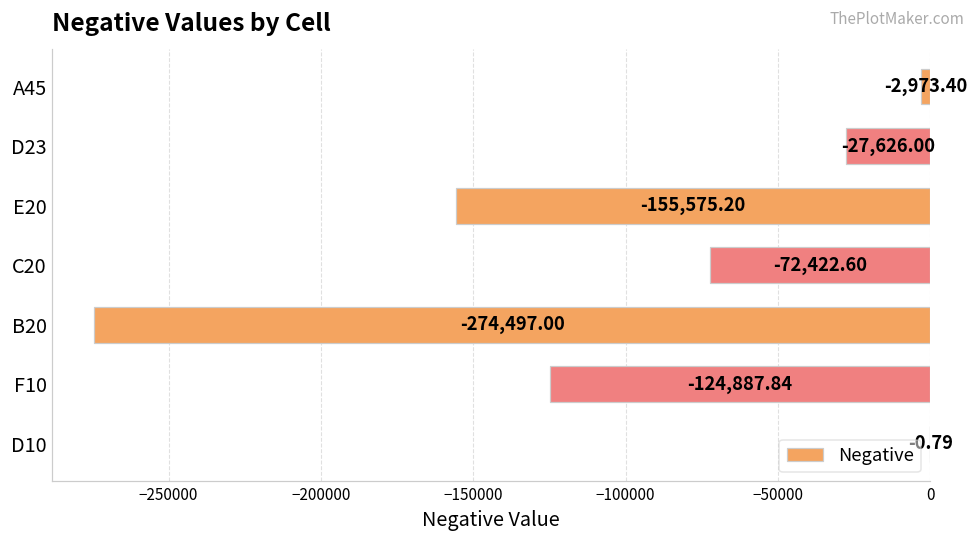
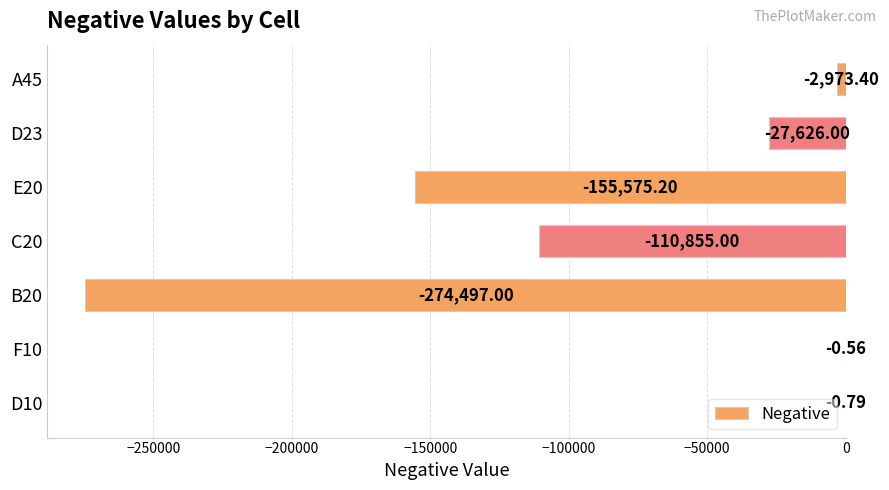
C20: -72,422.60 -> -110,855.00
F10: -124,887.84 -> -0.56
